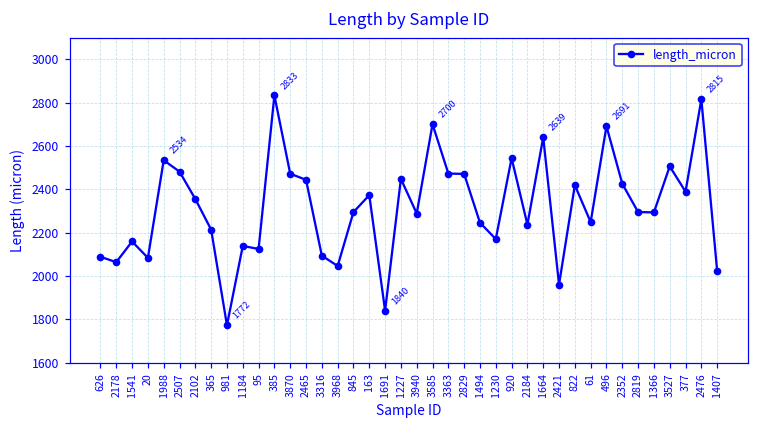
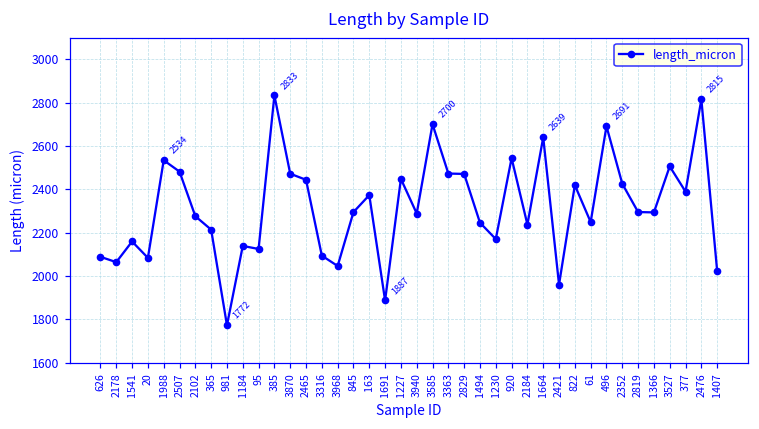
2102: 2350 -> 2280
1691: 1840 -> 1887
